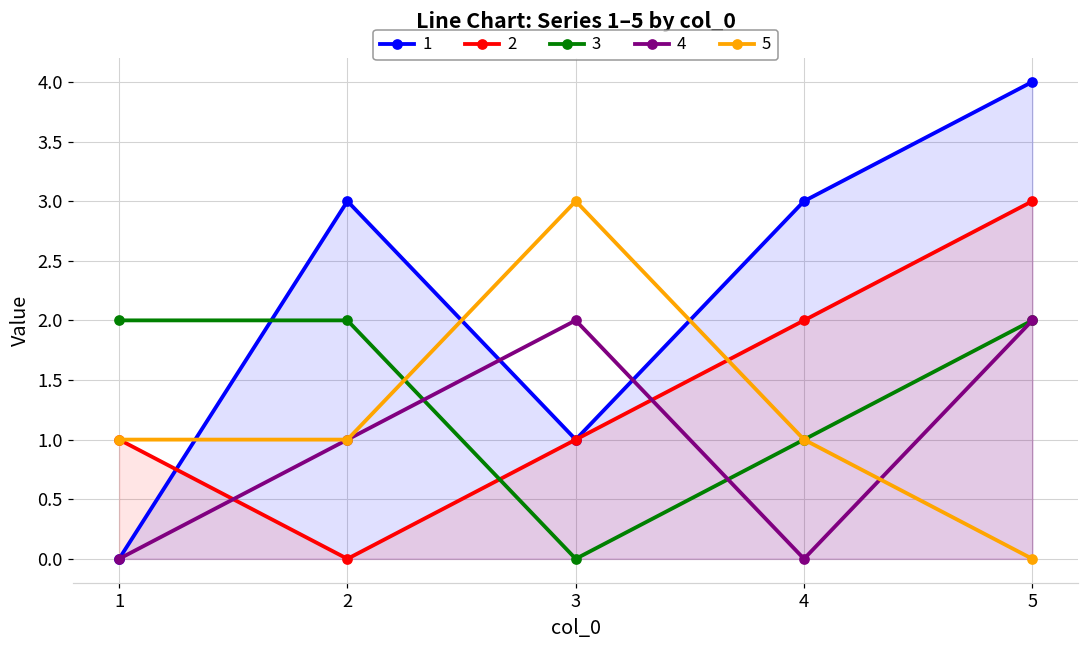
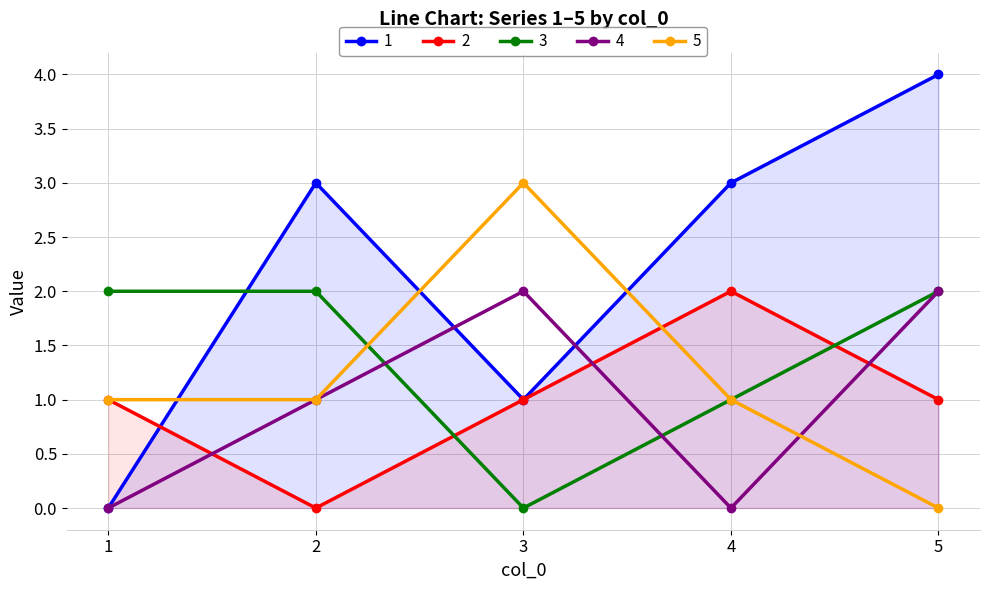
2, 5: 3 -> 1
